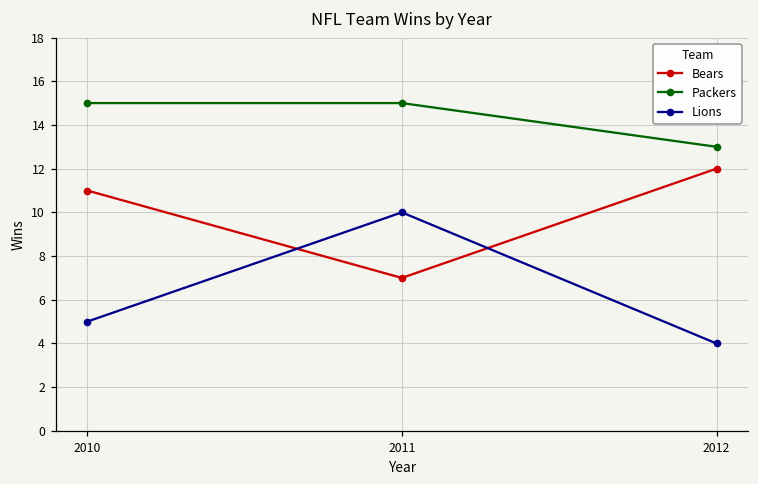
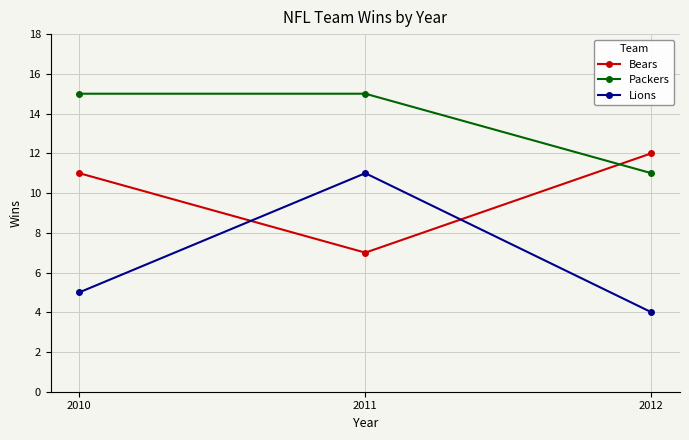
Lions, 2011: 10 -> 11
Packers, 2012: 13 -> 11
